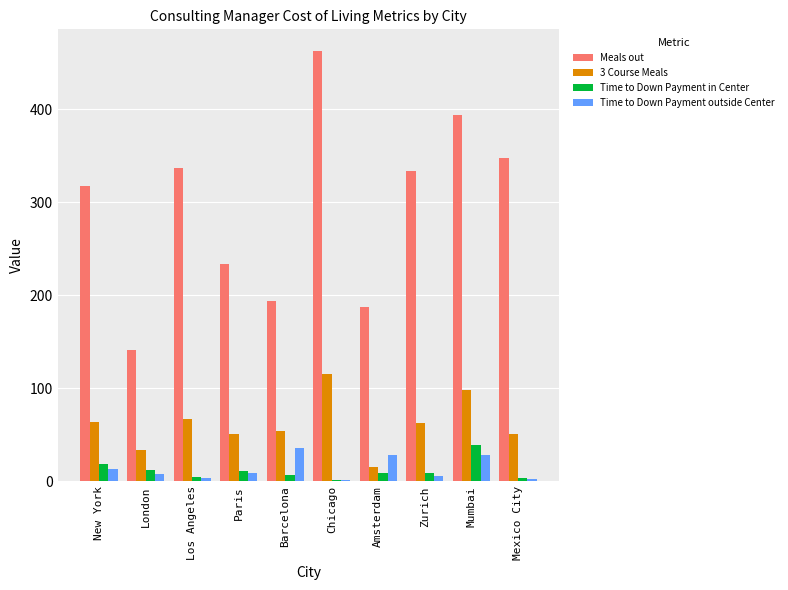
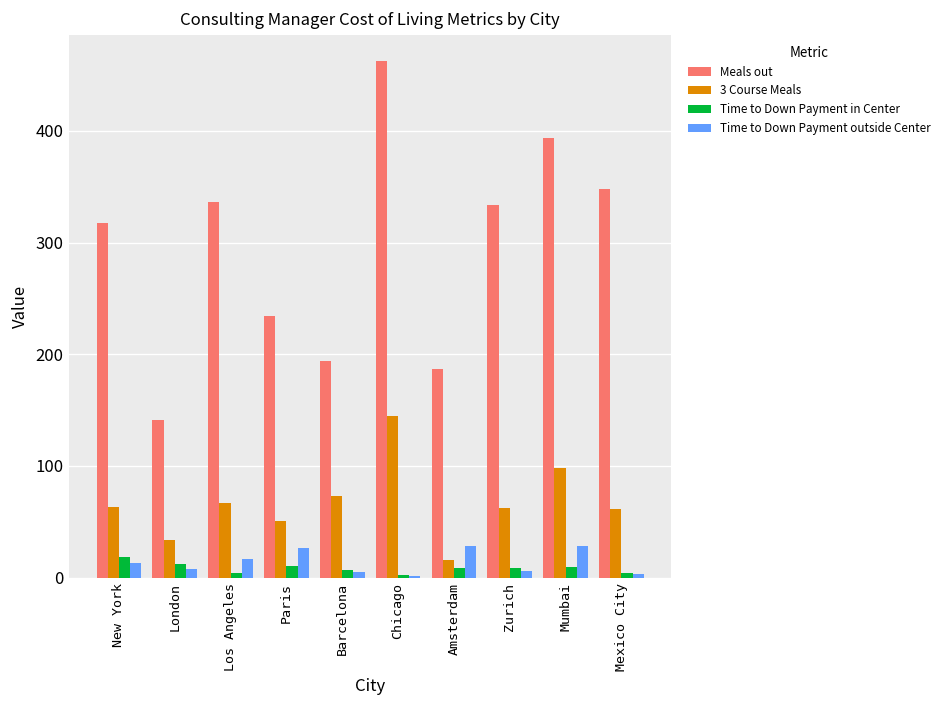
Time to Down Payment outside Center, Los Angeles: 0 -> 20
Time to Down Payment outside Center, Paris: 10 -> 30
3 Course Meals, Barcelona: 50 -> 70
Time to Down Payment outside Center, Barcelona: 40 -> 0
3 Course Meals, Chicago: 120 -> 140
Time to Down Payment in Center, Mumbai: 40 -> 10
3 Course Meals, Mexico City: 50 -> 60
